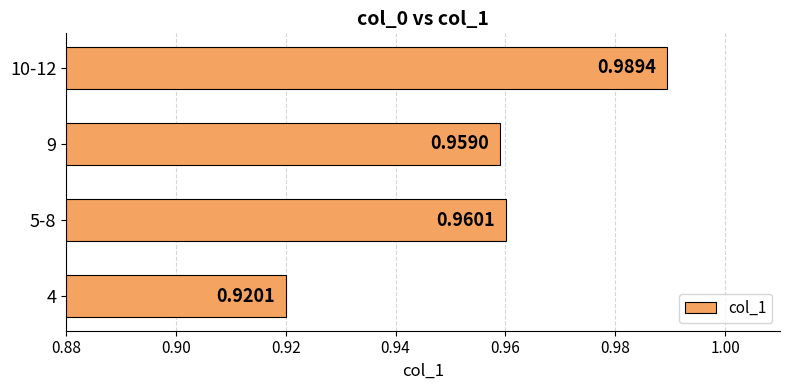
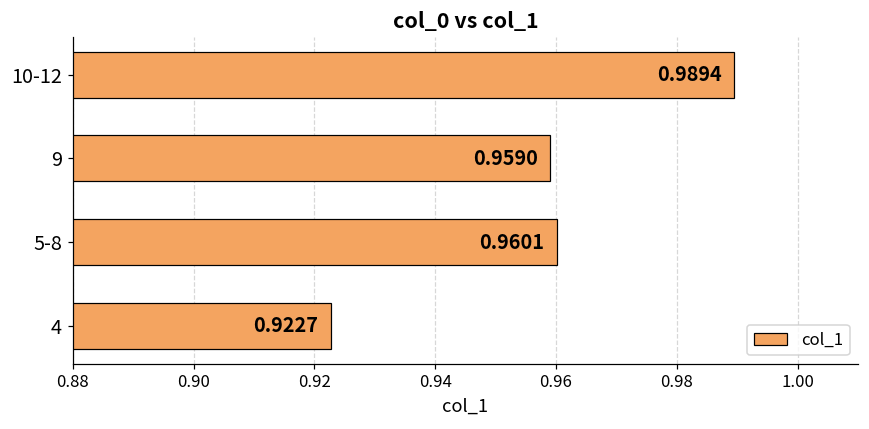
4: 0.9201 -> 0.9227
